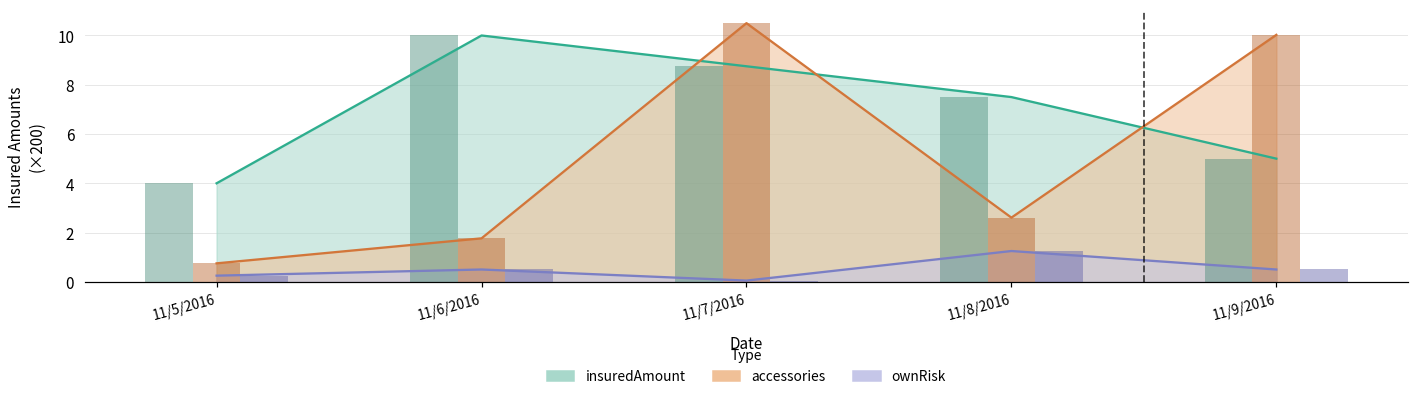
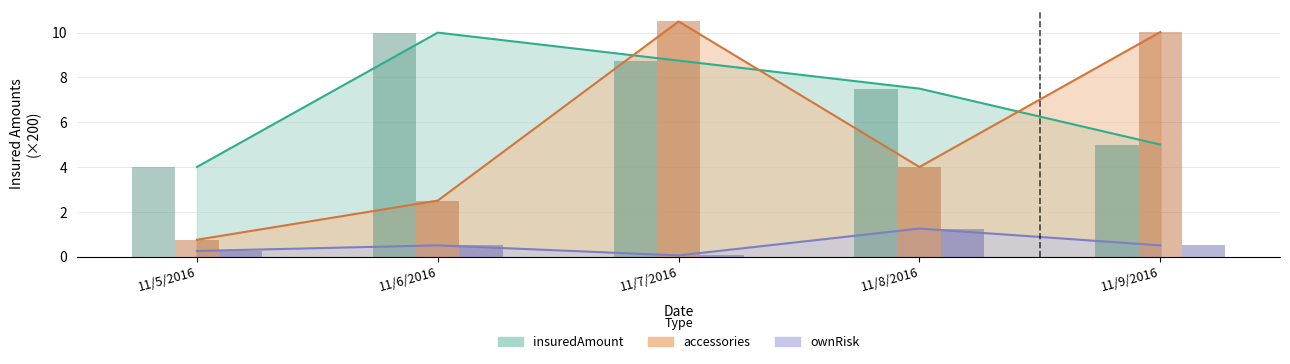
accessories, 11/6/2016: 1.8 -> 2.5
accessories, 11/8/2016: 2.6 -> 4.0
